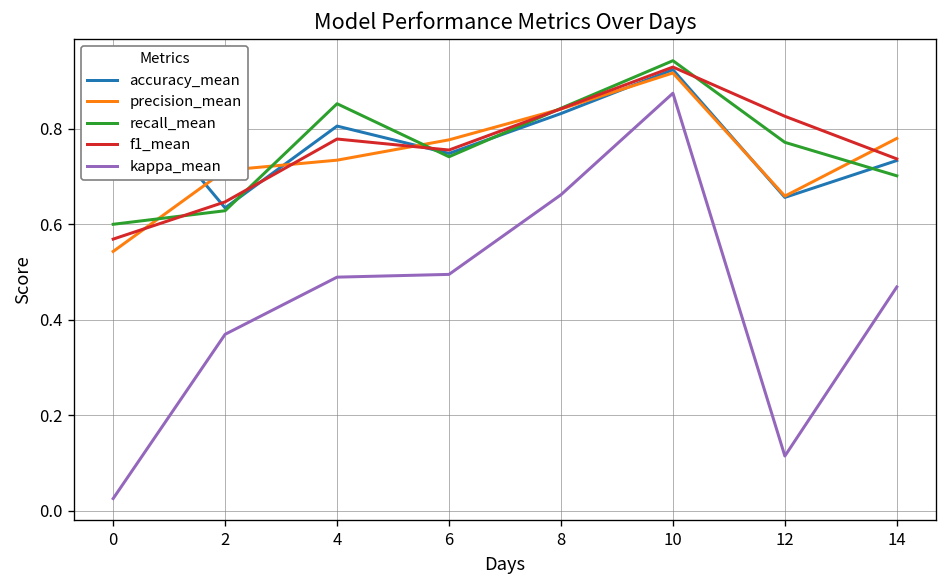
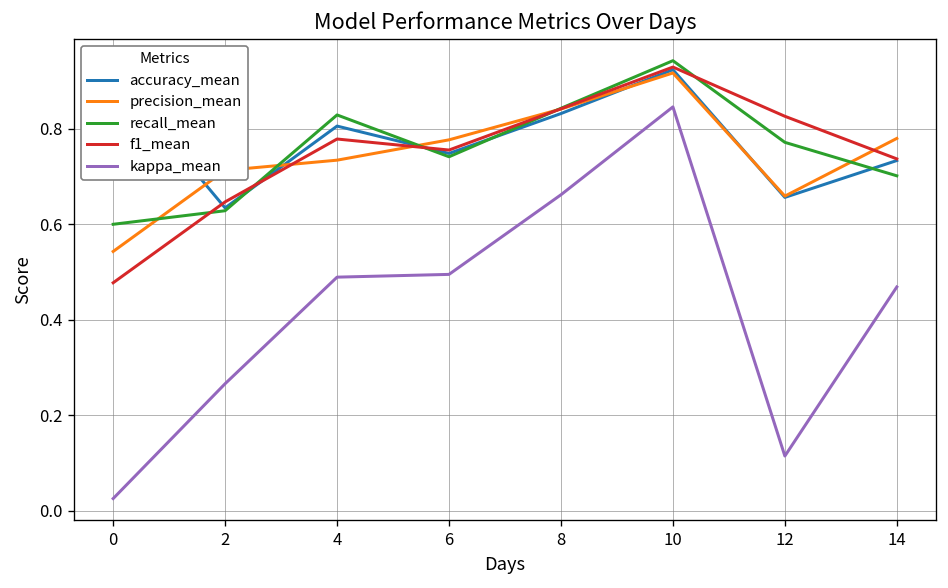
f1_mean, 0: 0.57 -> 0.48
kappa_mean, 2: 0.37 -> 0.27
recall_mean, 4: 0.85 -> 0.83
kappa_mean, 10: 0.87 -> 0.85
